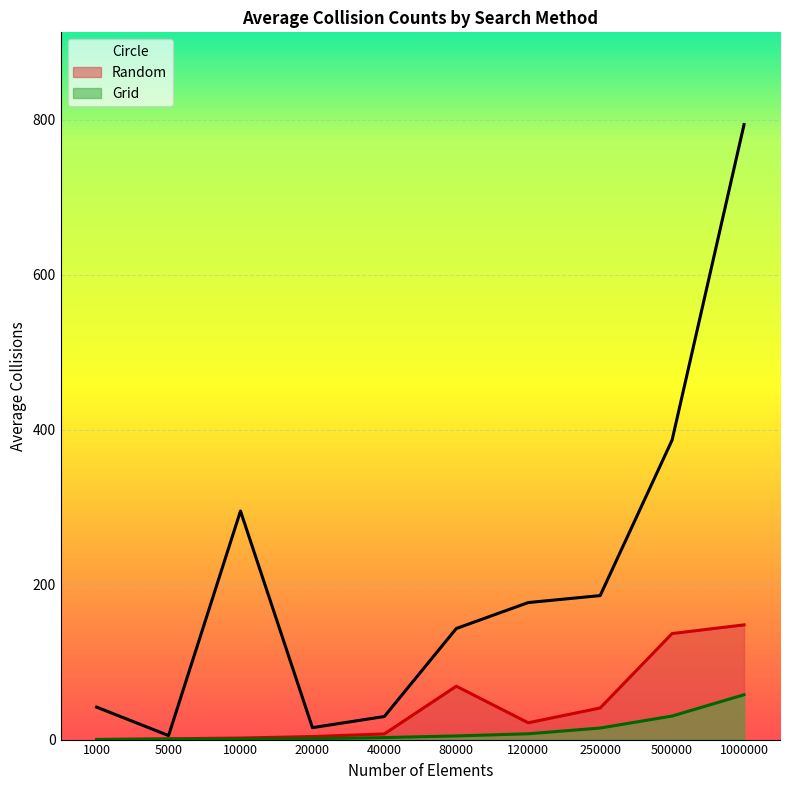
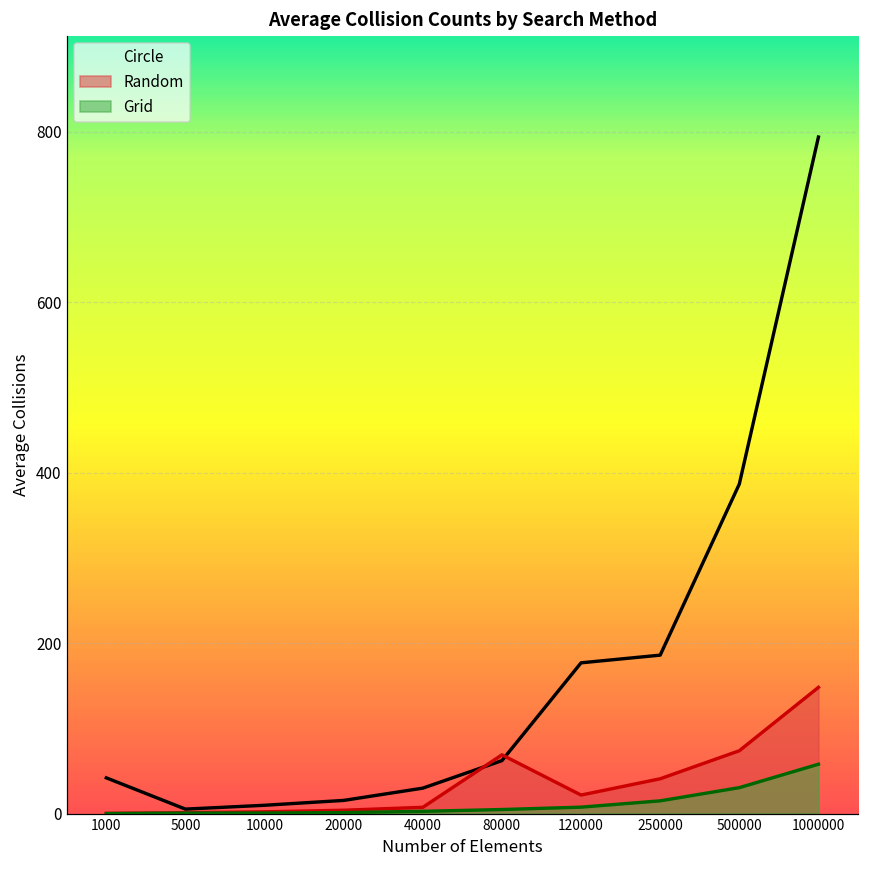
Circle, 10000: 300 -> 10
Circle, 80000: 140 -> 60
Random, 500000: 140 -> 70
